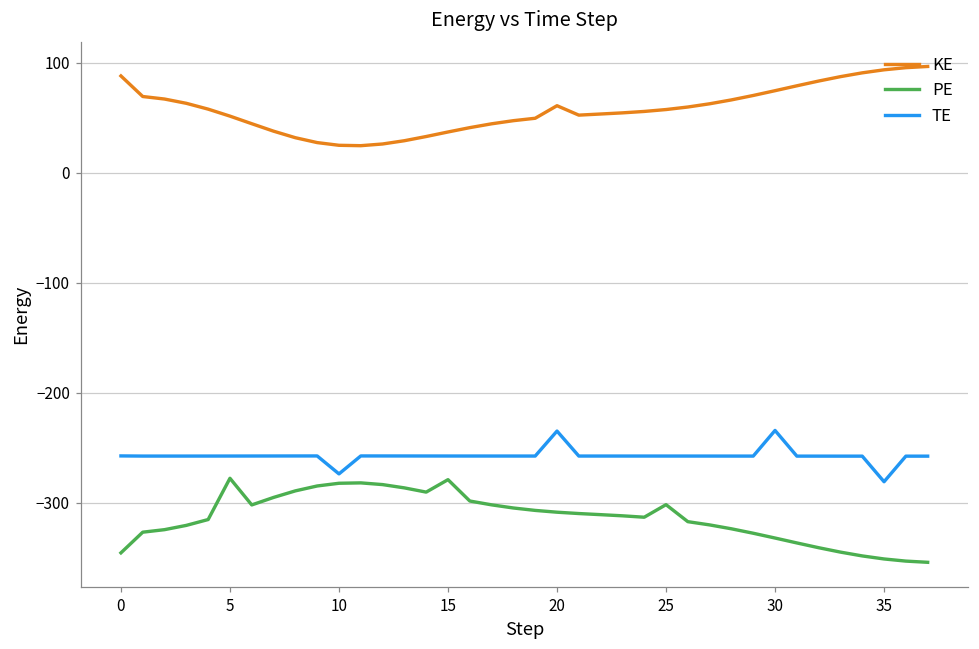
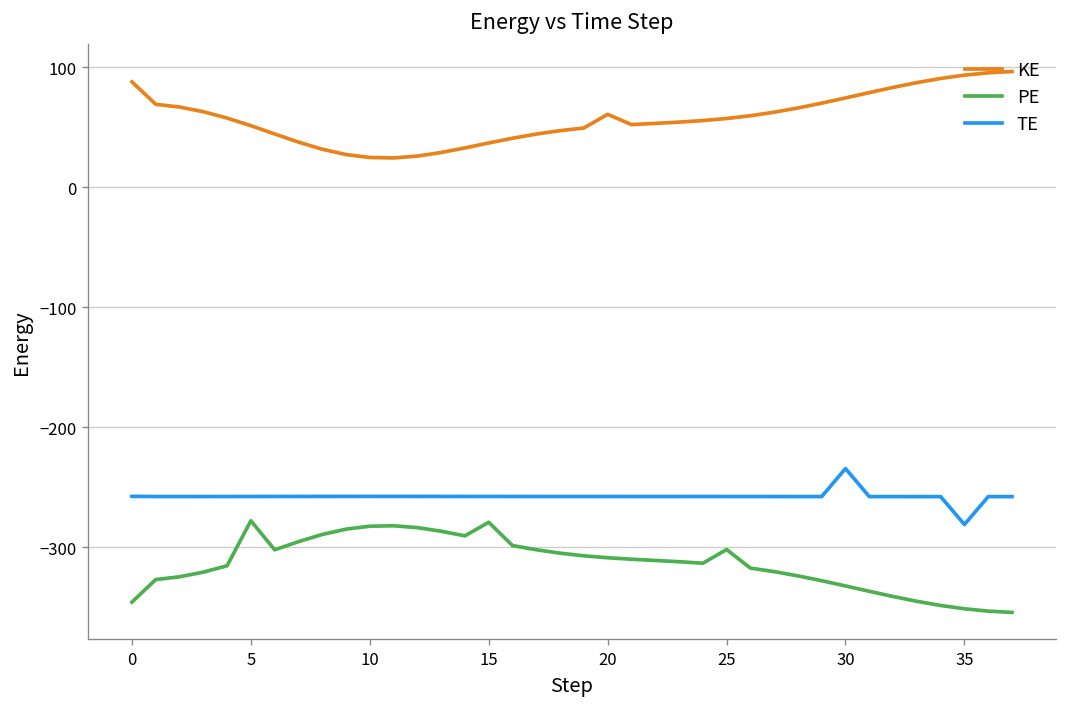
TE, 10: -270 -> -260
TE, 20: -230 -> -260
